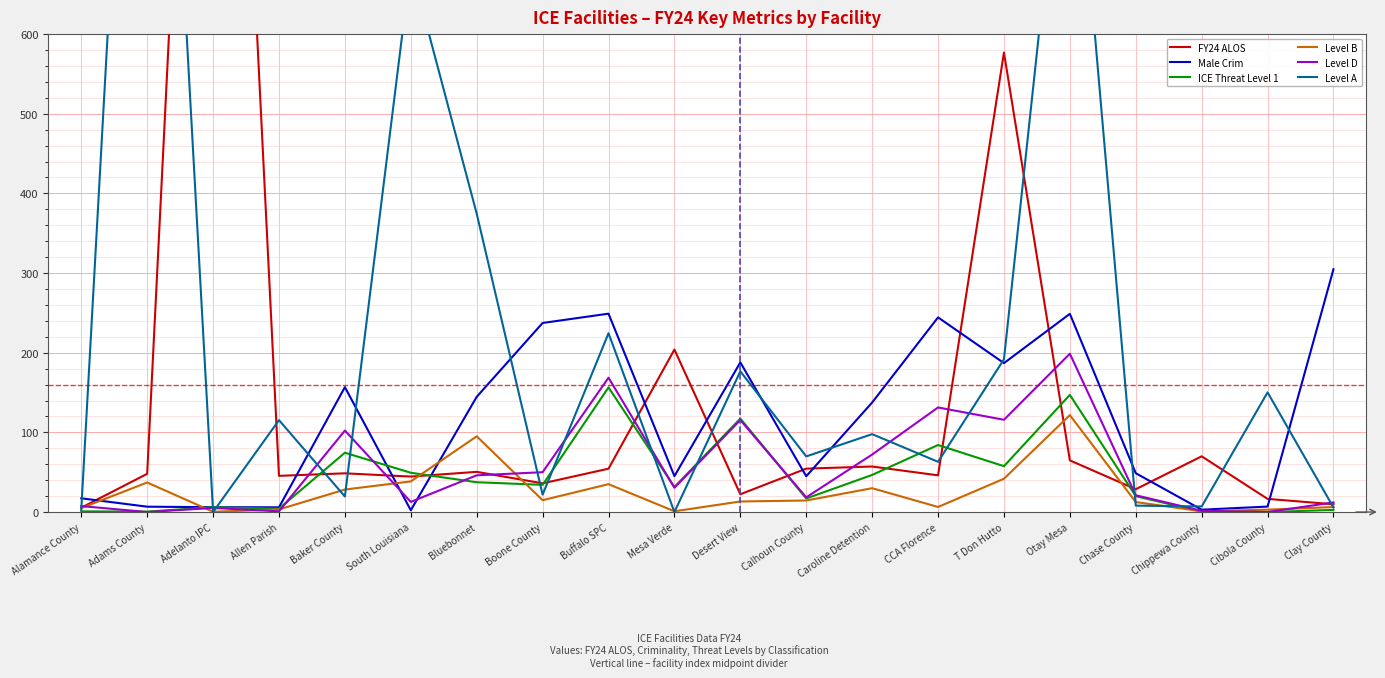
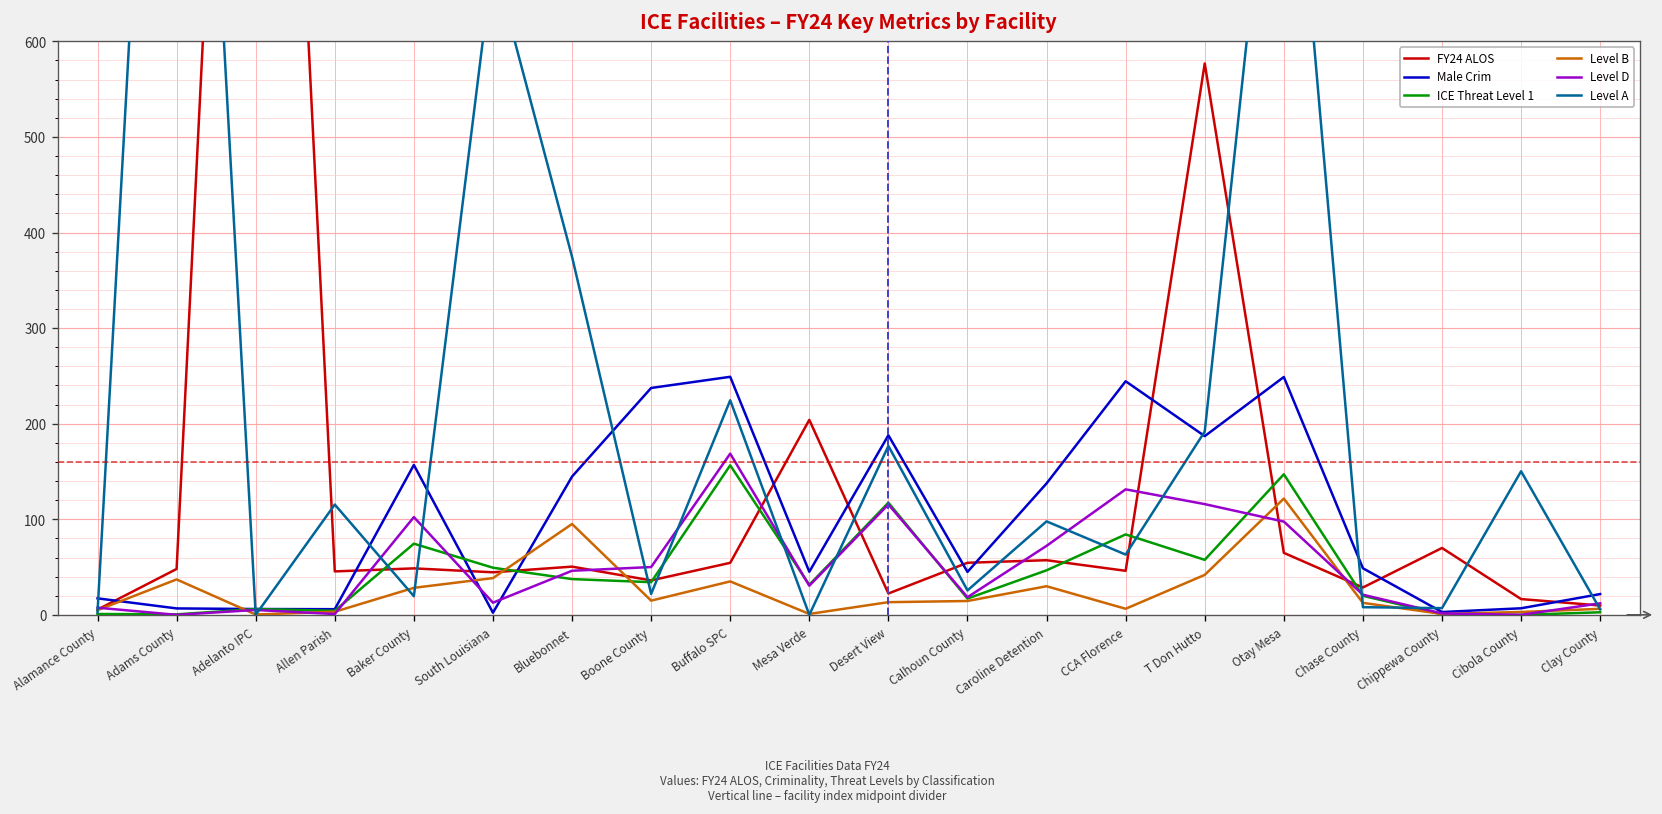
Level A, Calhoun County: 70 -> 30
Level D, Otay Mesa: 200 -> 100
Male Crim, Clay County: 300 -> 20
